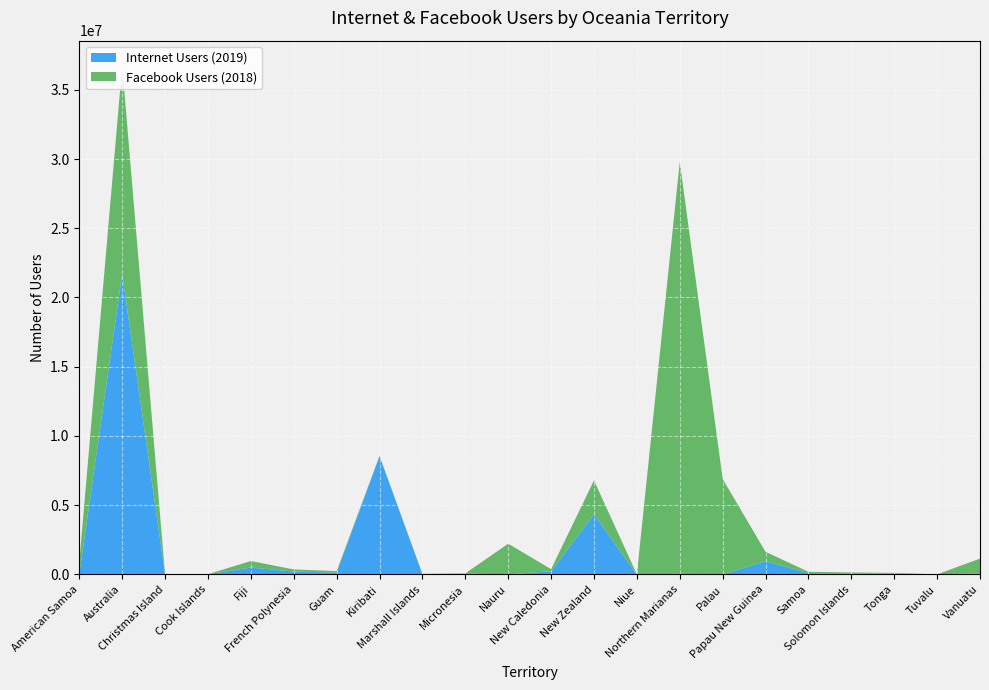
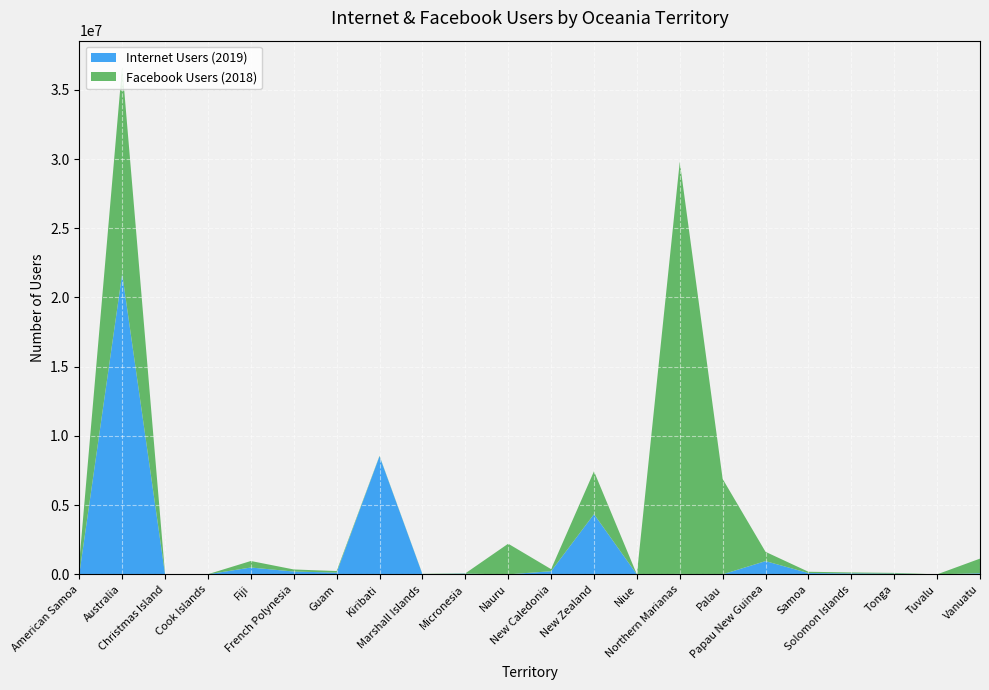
Facebook Users (2018), New Zealand: 2400000 -> 3100000
